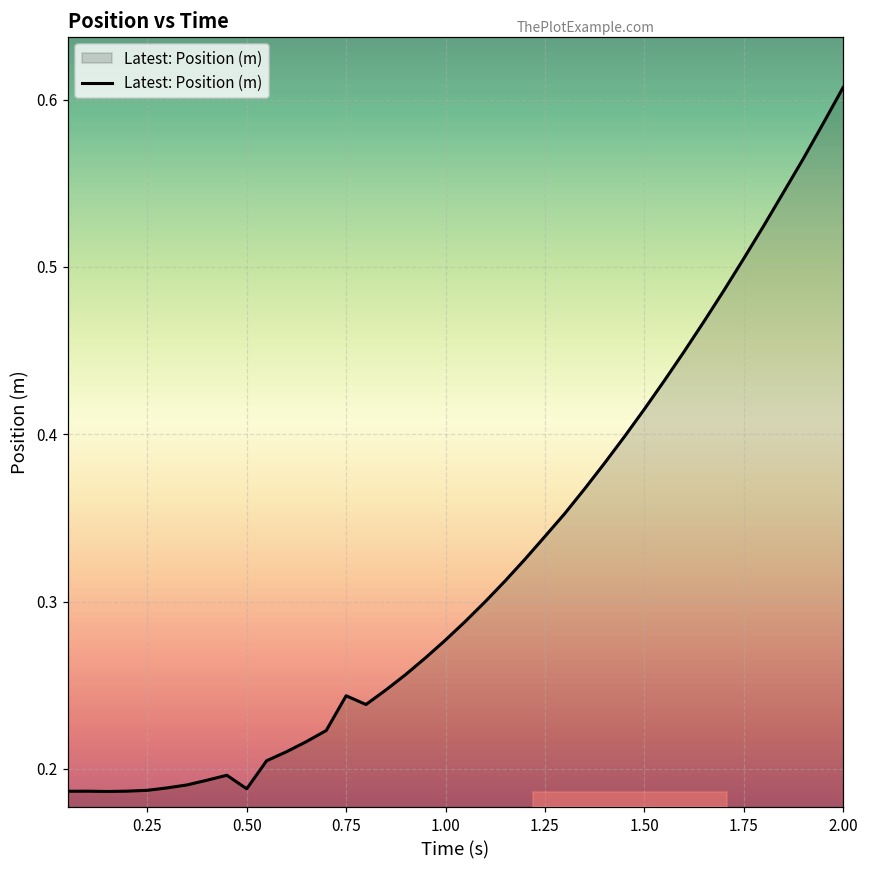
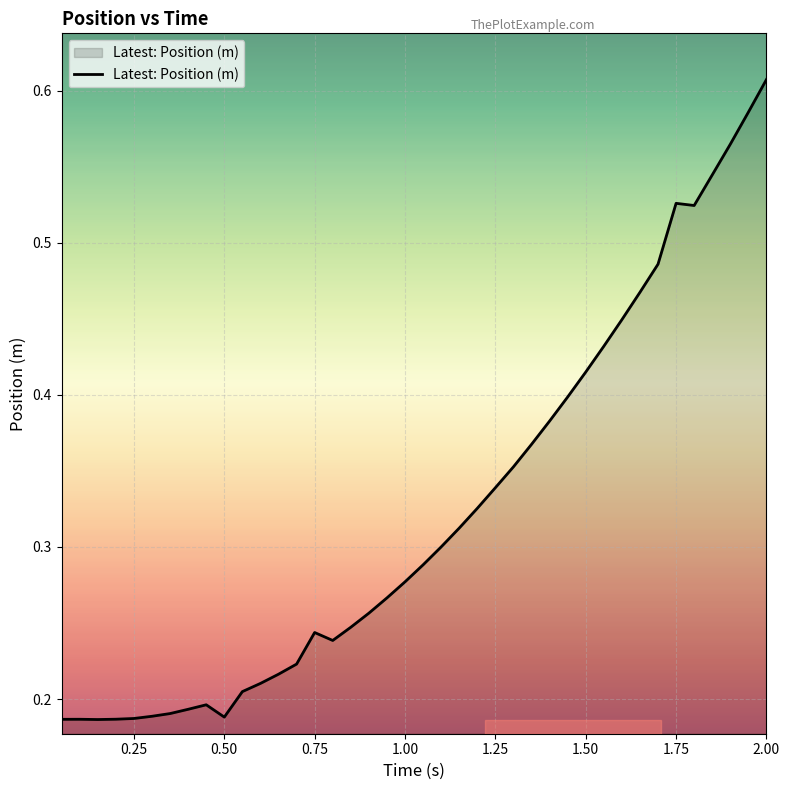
1.75: 0.505 -> 0.526
